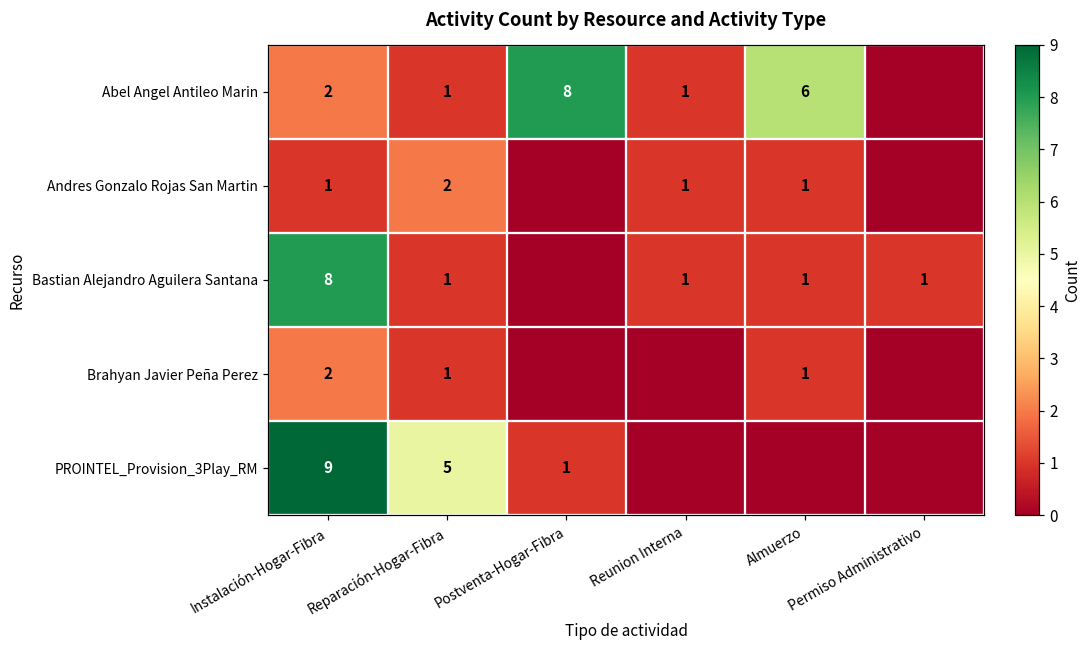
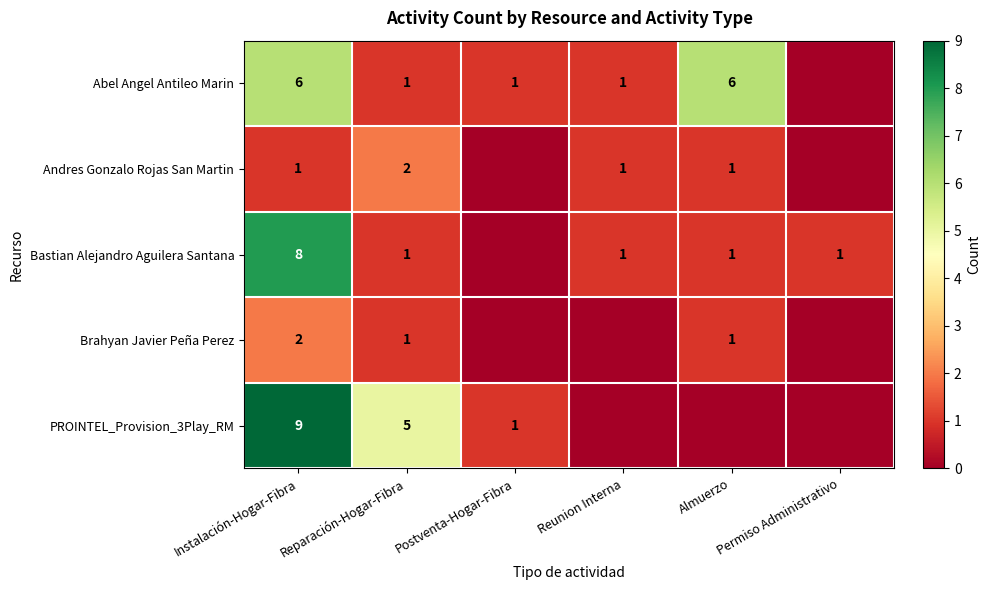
Abel Angel Antileo Marin, Instalación-Hogar-Fibra: 2 -> 6
Abel Angel Antileo Marin, Postventa-Hogar-Fibra: 8 -> 1
